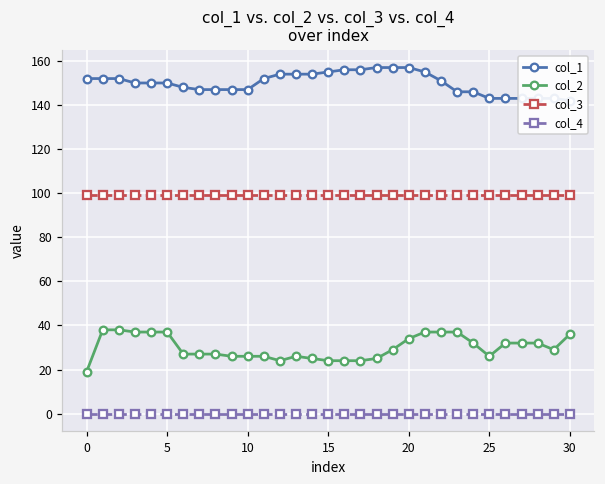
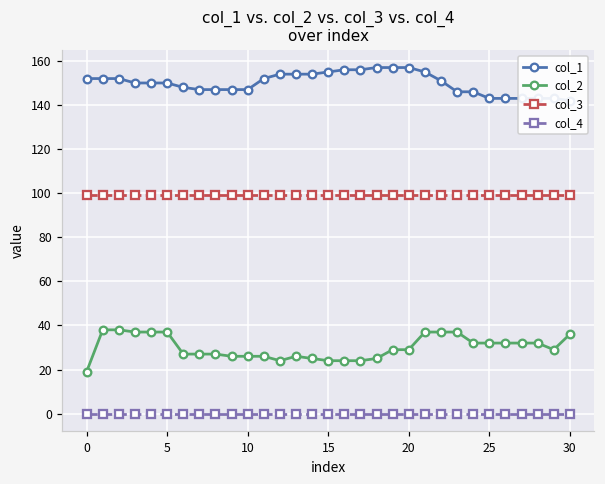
col_2, 20: 34 -> 29
col_2, 25: 26 -> 32
